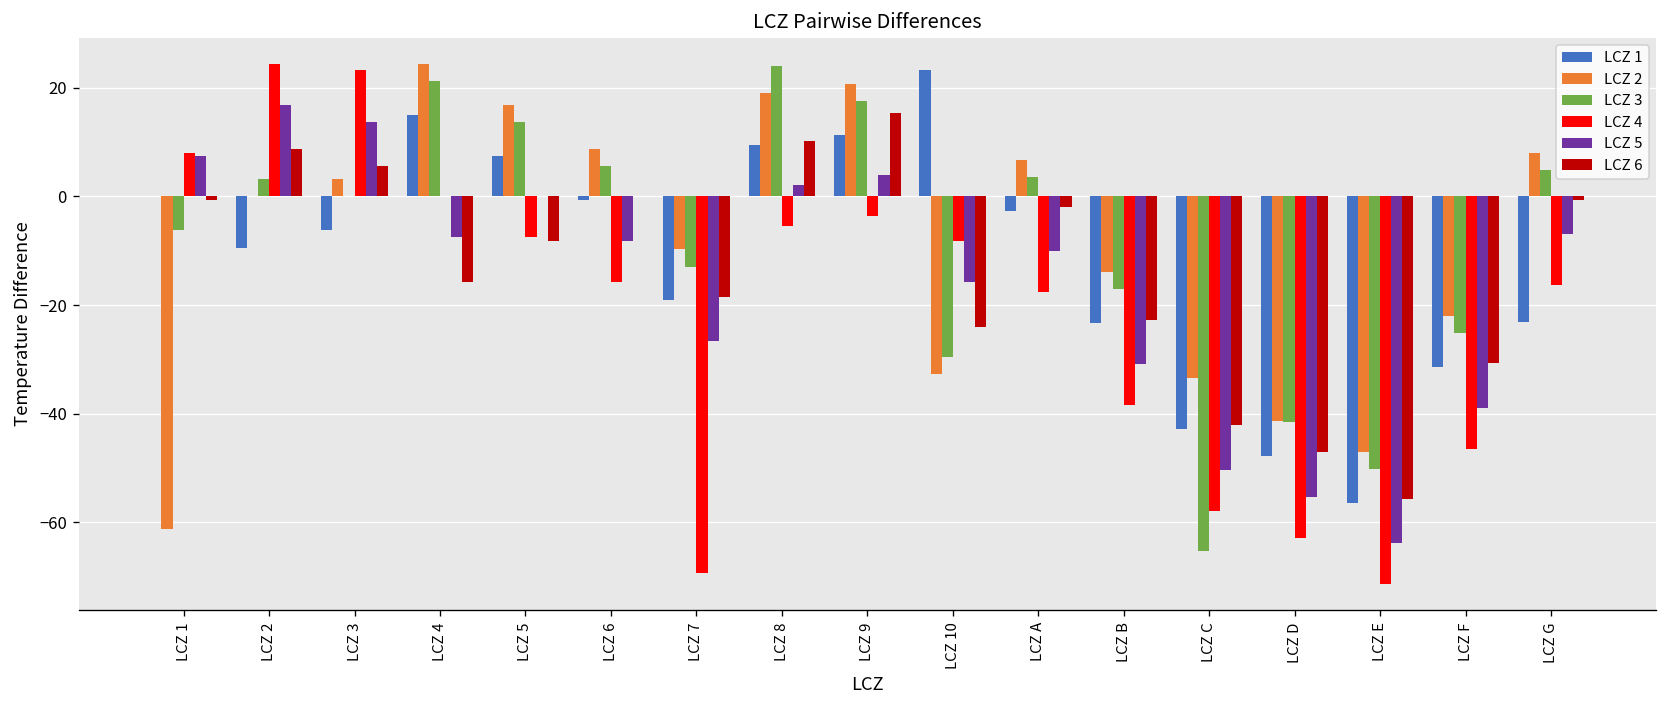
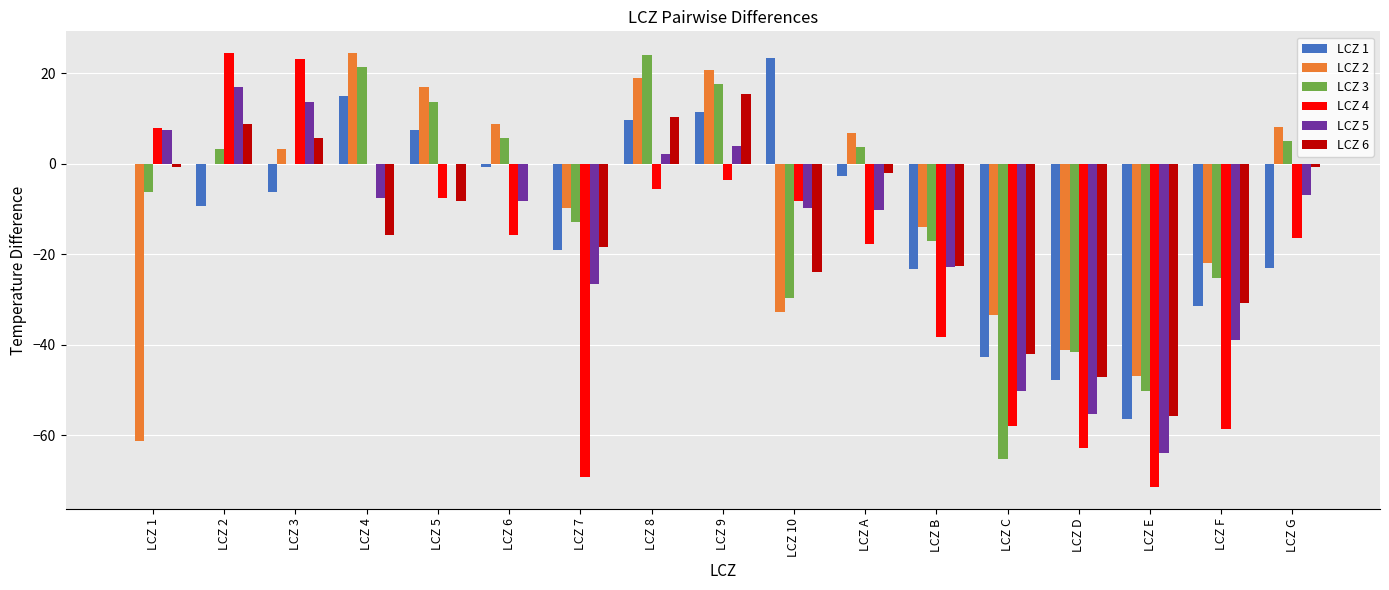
LCZ 5, LCZ 10: -16 -> -10
LCZ 5, LCZ B: -31 -> -23
LCZ 4, LCZ F: -46 -> -59
